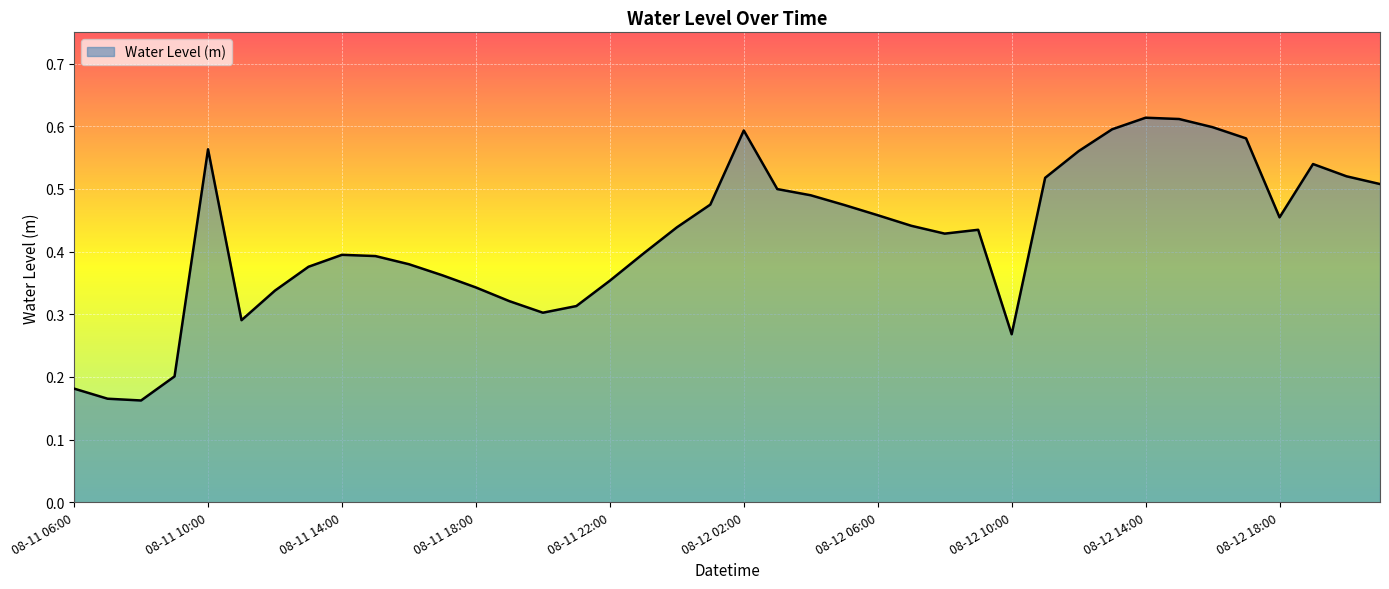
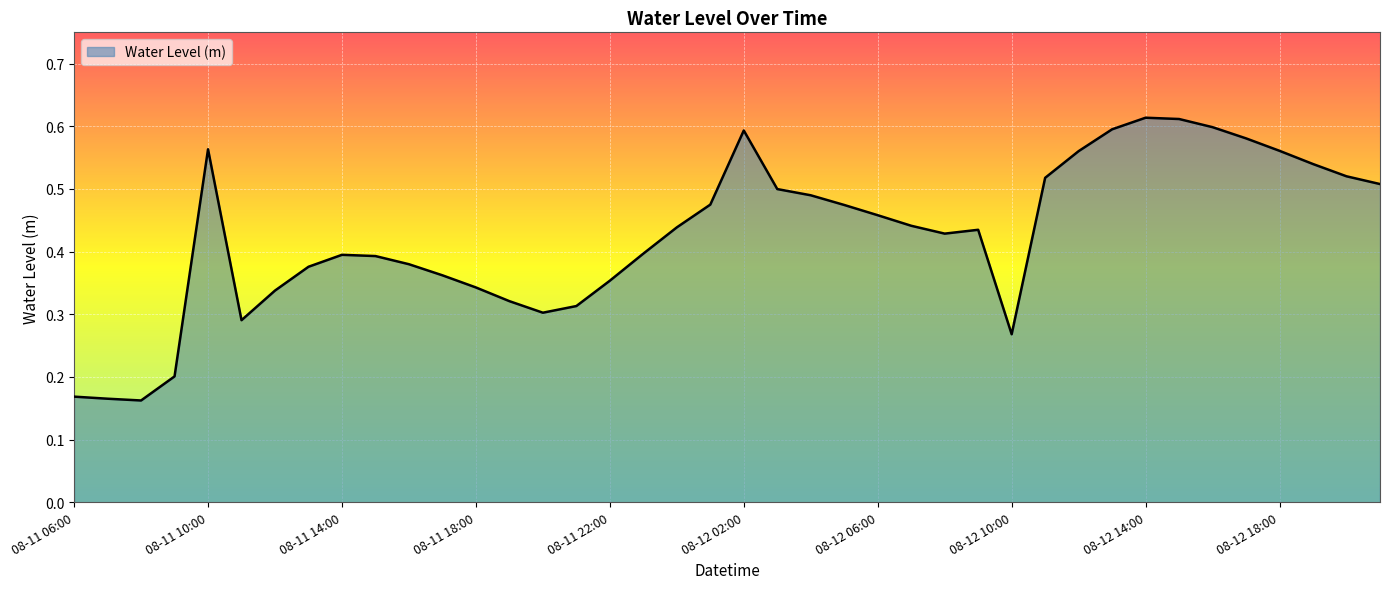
08-11 06:00: 0.18 -> 0.17
08-12 18:00: 0.45 -> 0.56
